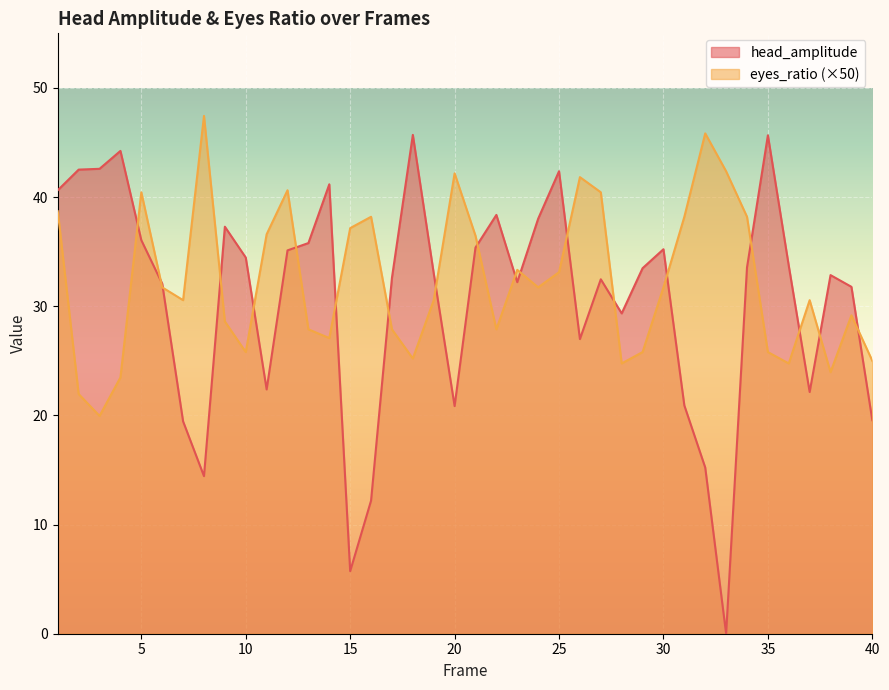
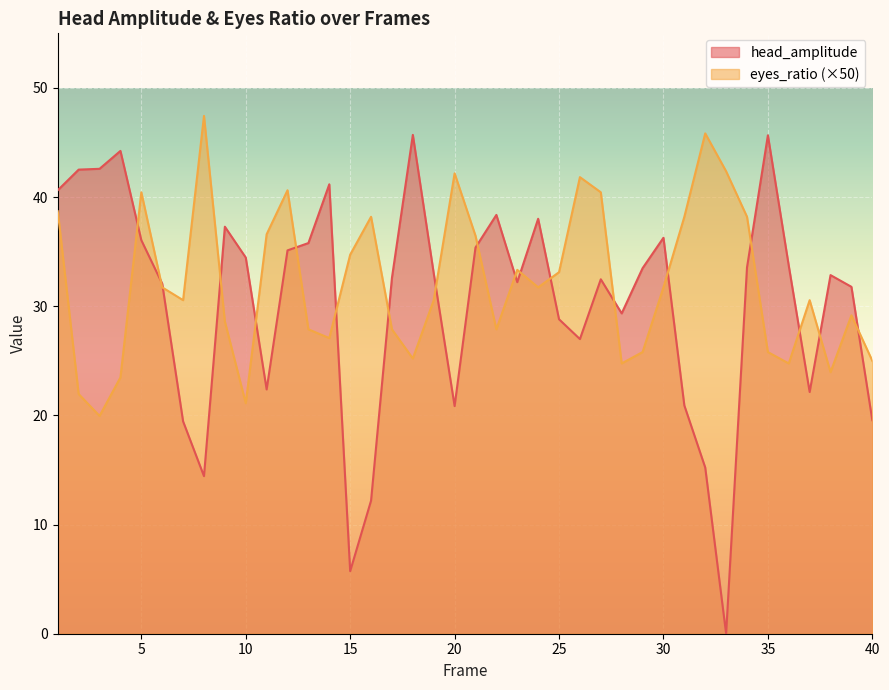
eyes_ratio (×50), 10: 25.8 -> 21.1
eyes_ratio (×50), 15: 37.2 -> 34.7
head_amplitude, 25: 42.4 -> 28.8
head_amplitude, 30: 35.2 -> 36.3
